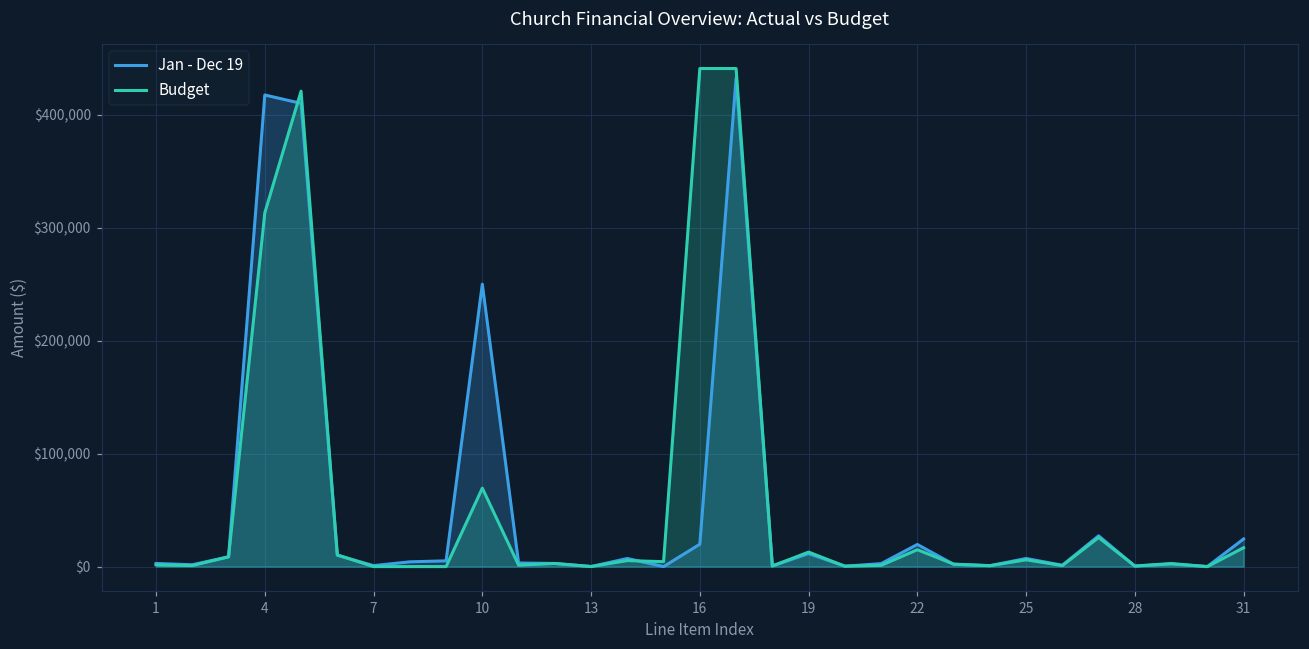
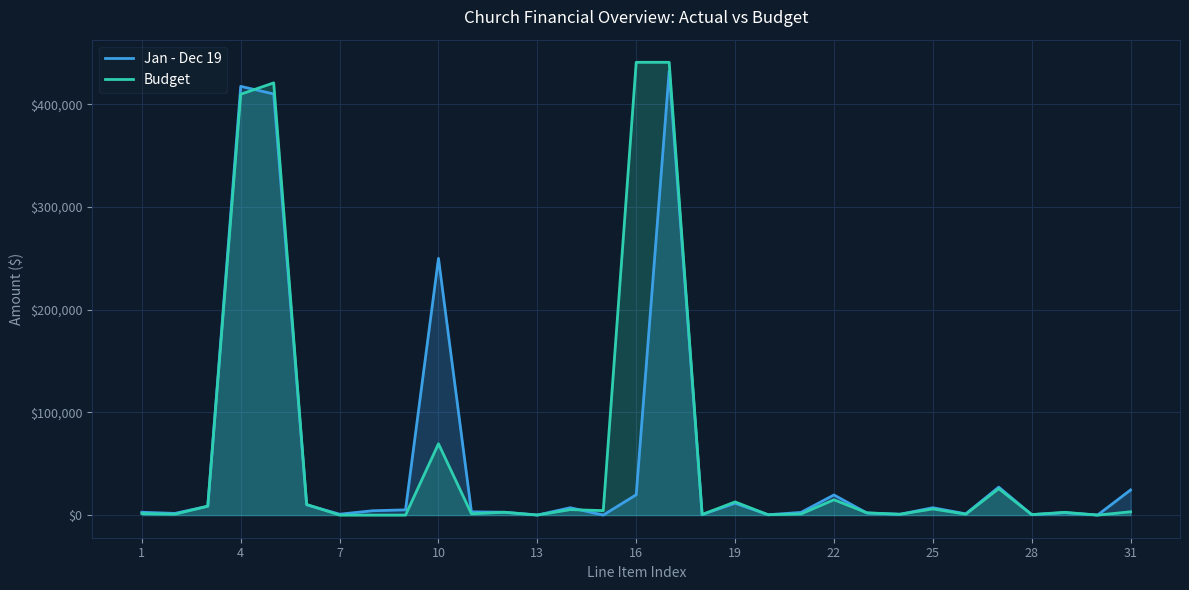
Budget, 4: $313,000 -> $410,000
Budget, 31: $17,000 -> $3,000
